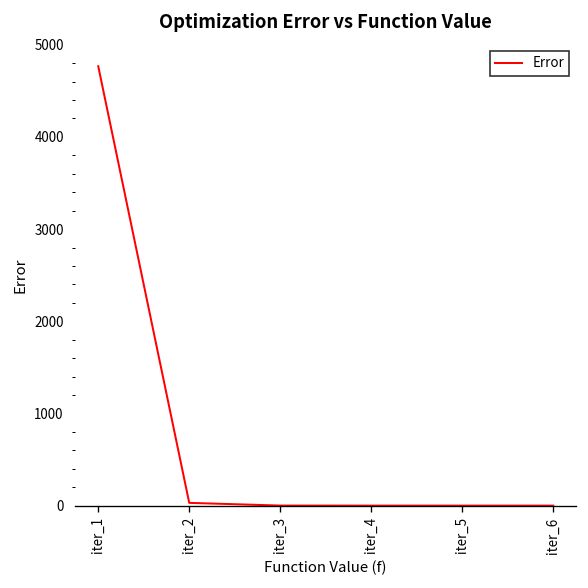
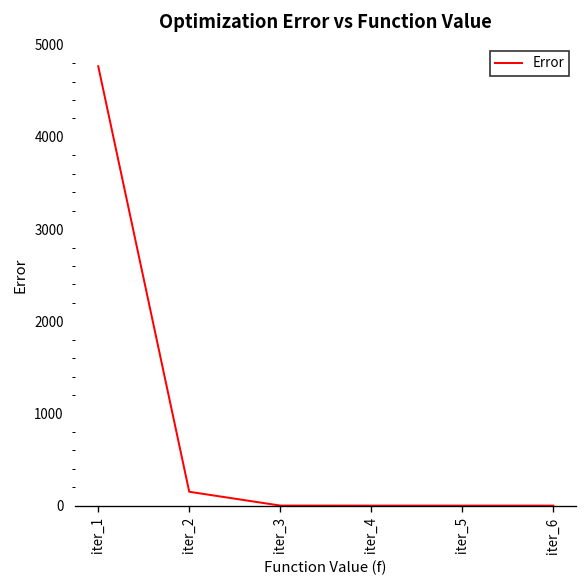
iter_2: 0 -> 200
